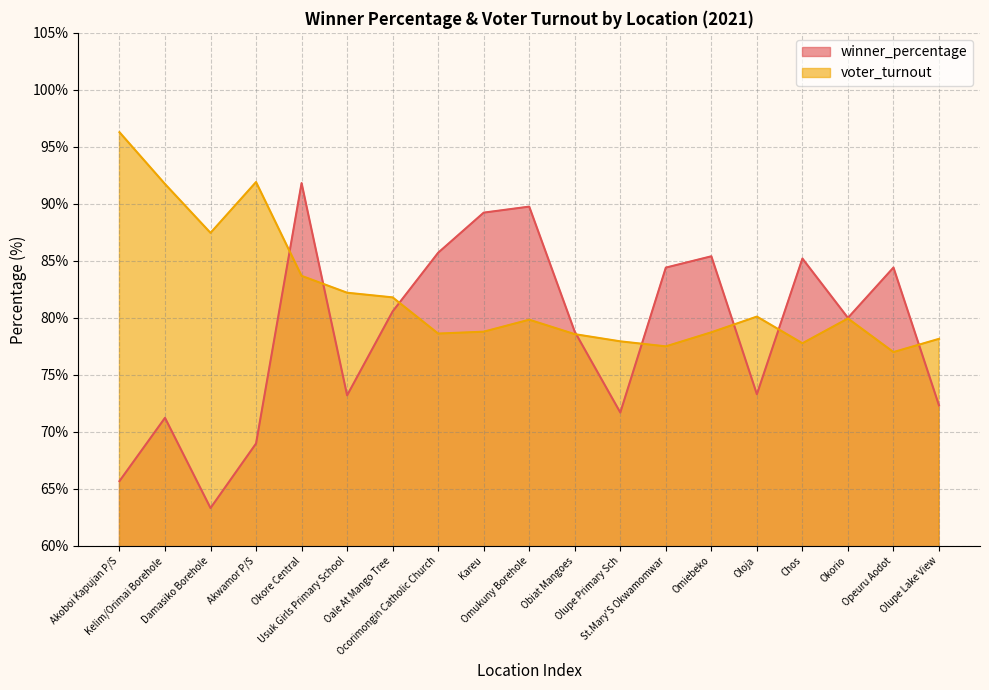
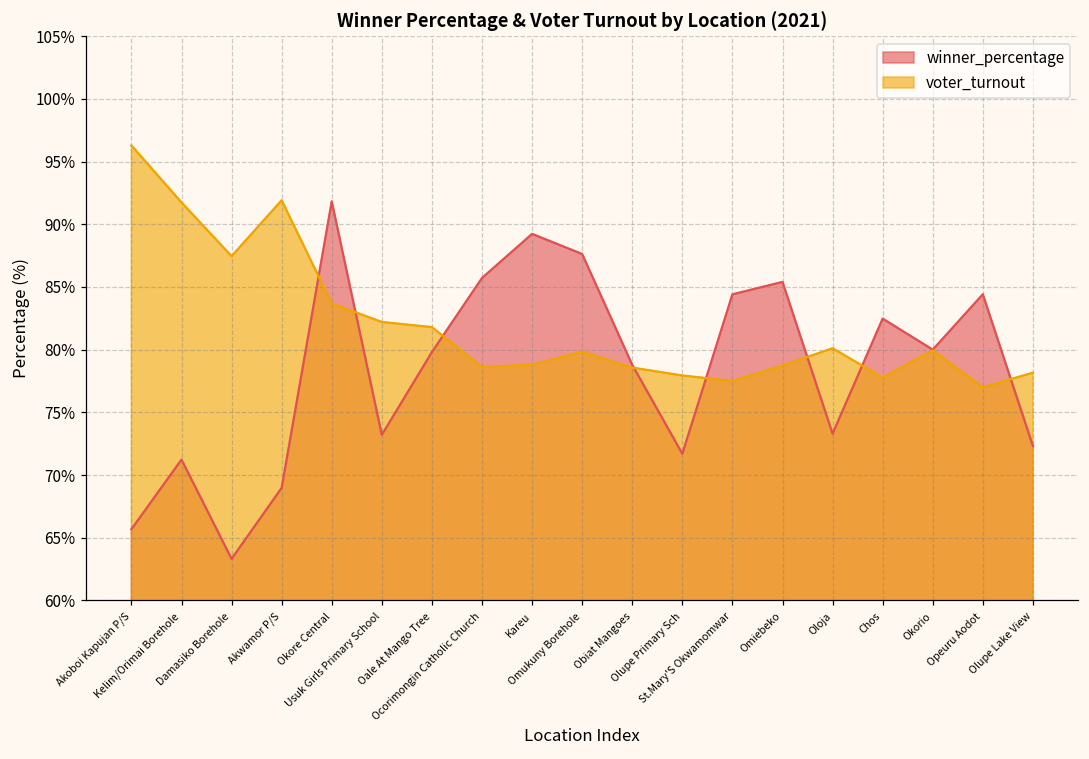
winner_percentage, Oale At Mango Tree: 80.6% -> 79.8%
winner_percentage, Omukuny Borehole: 89.8% -> 87.6%
winner_percentage, Chos: 85.2% -> 82.5%
